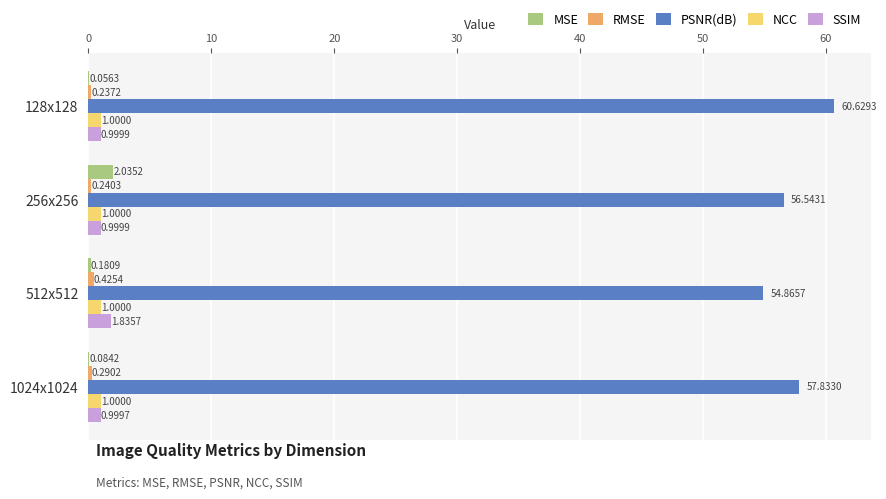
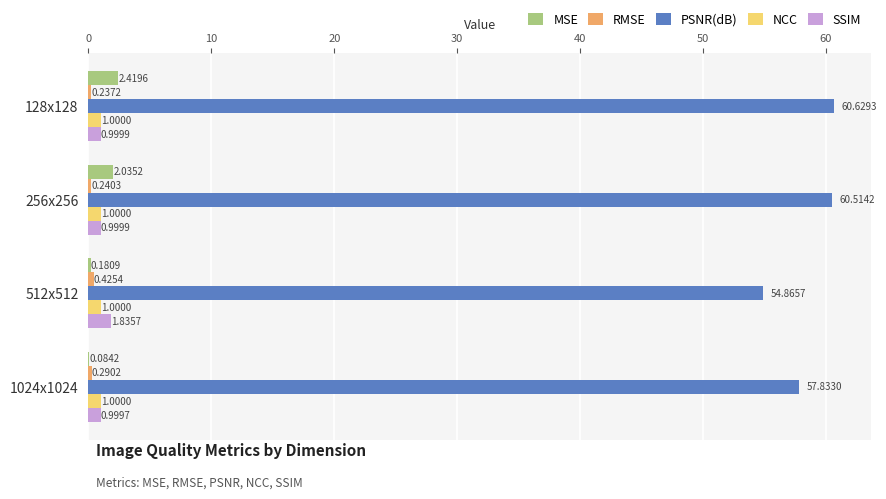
MSE, 128x128: 0.0563 -> 2.4196
PSNR(dB), 256x256: 56.5431 -> 60.5142
